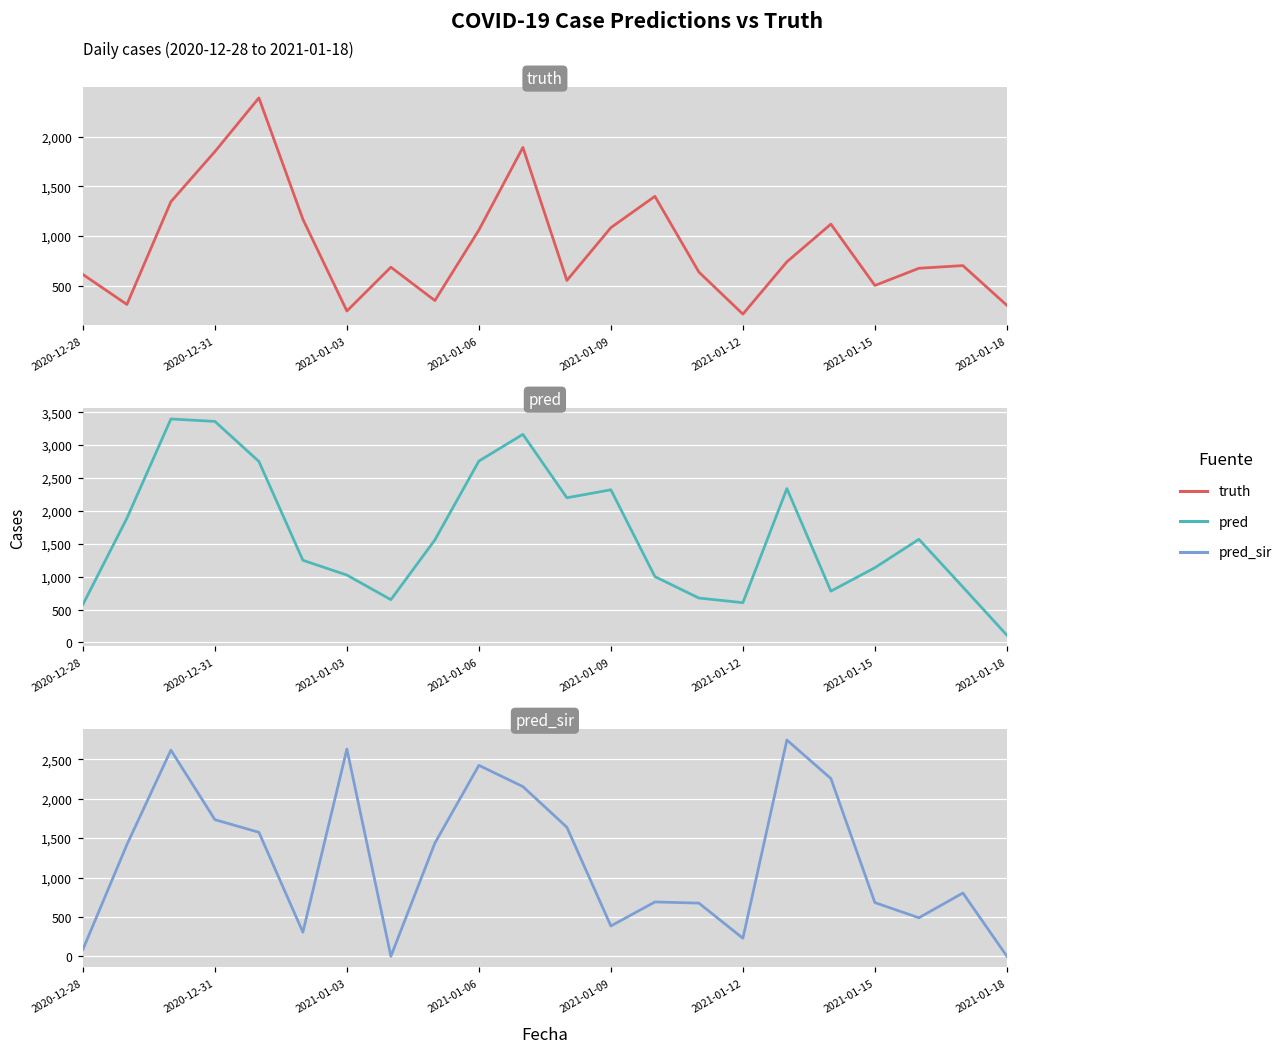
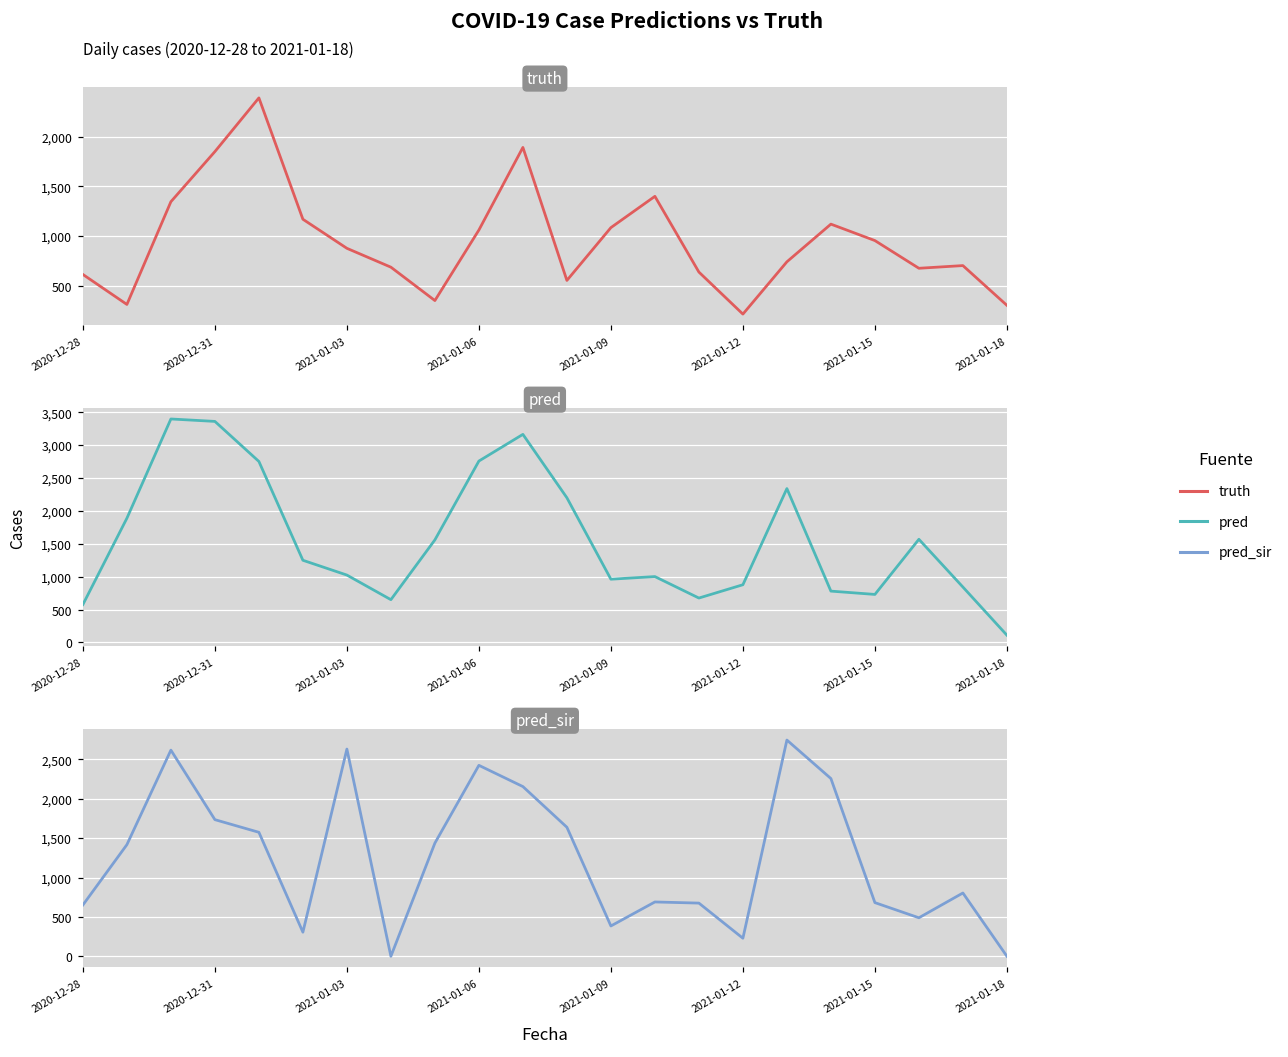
truth, 2021-01-03: 200 -> 900
truth, 2021-01-15: 500 -> 1,000
pred, 2021-01-09: 2,300 -> 1,000
pred, 2021-01-12: 600 -> 900
pred, 2021-01-15: 1,100 -> 700
pred_sir, 2020-12-28: 100 -> 700
